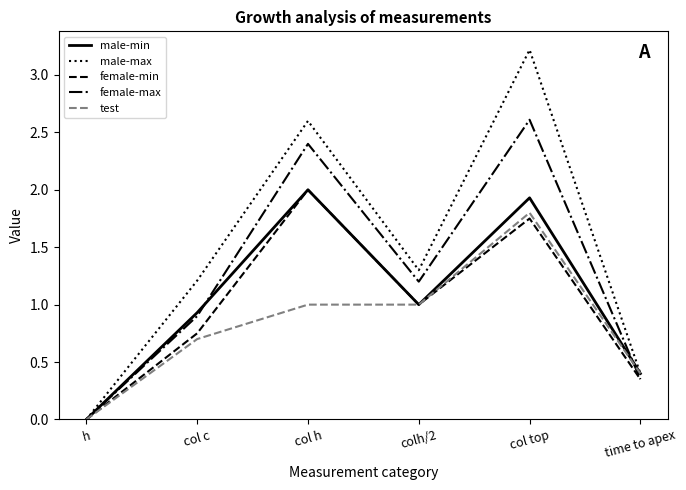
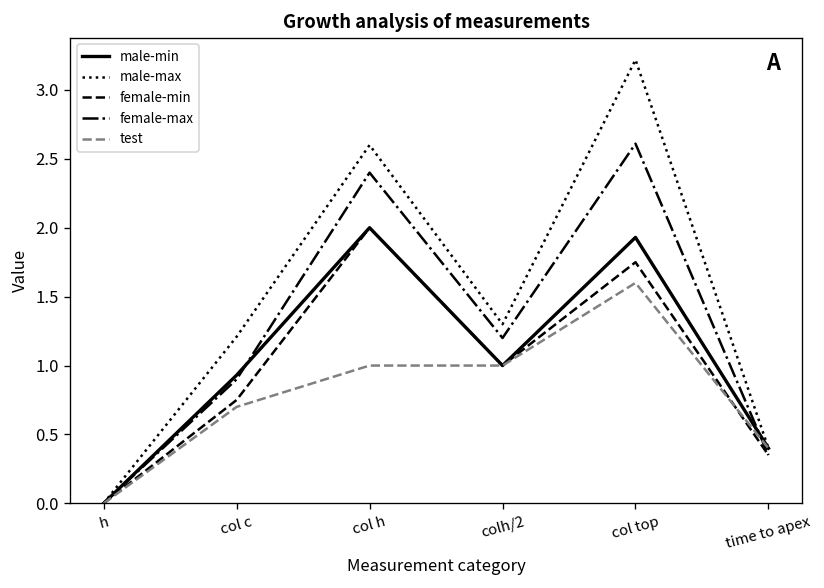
test, col top: 1.8 -> 1.6
